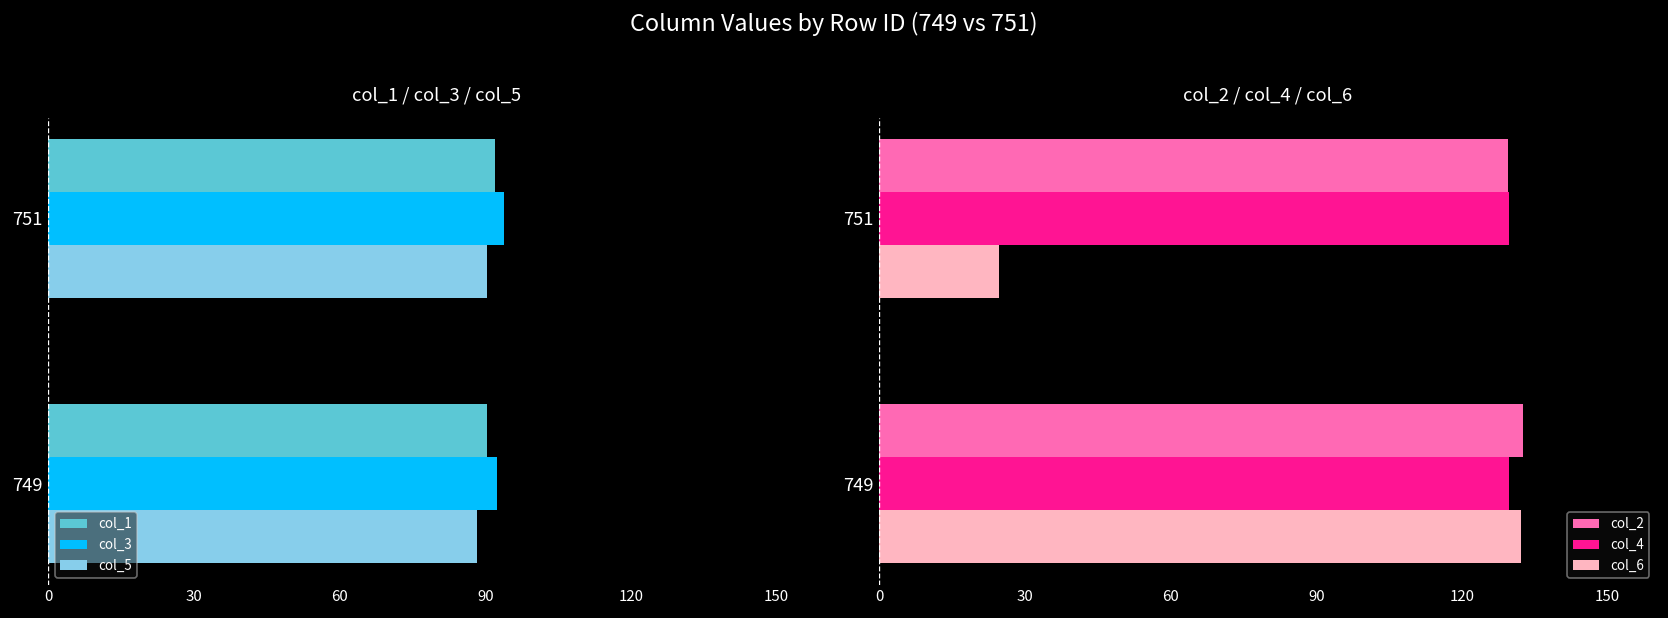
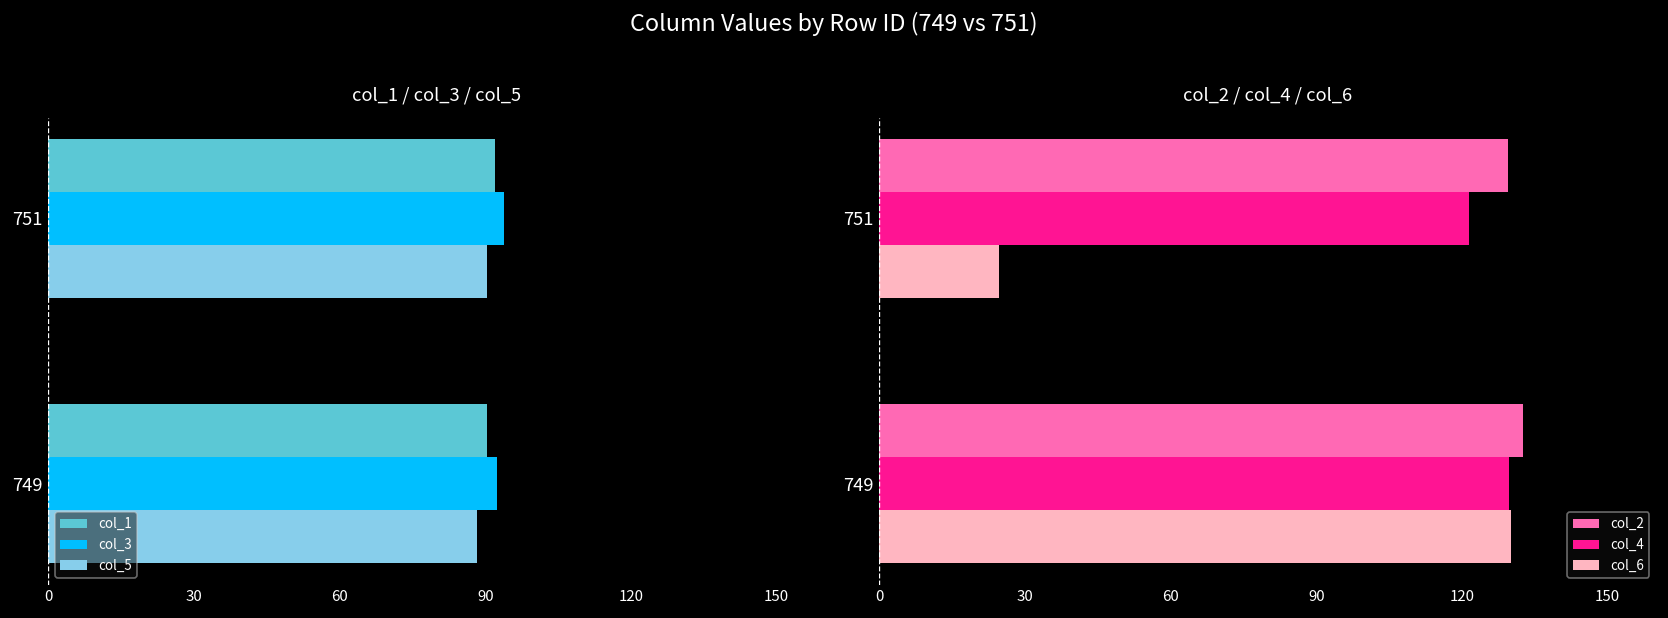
col_2 / col_4 / col_6, col_4, 751: 130 -> 121
col_2 / col_4 / col_6, col_6, 749: 132 -> 130
